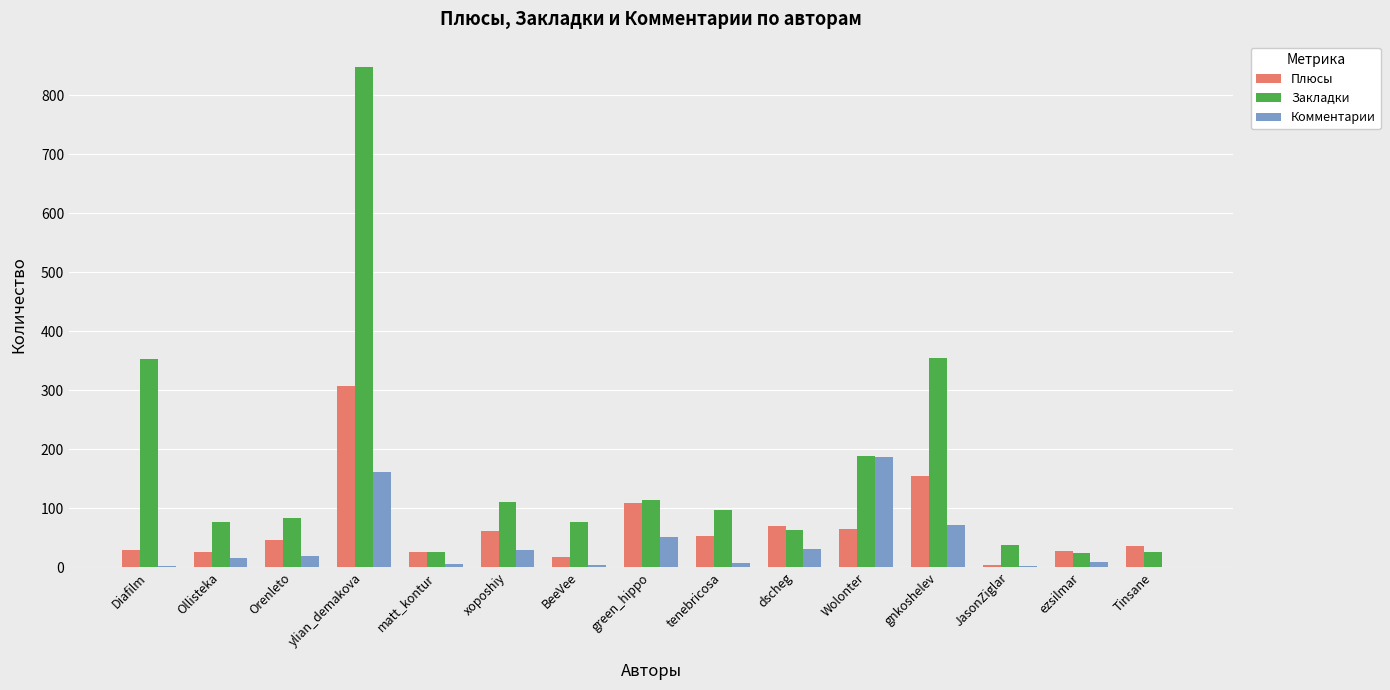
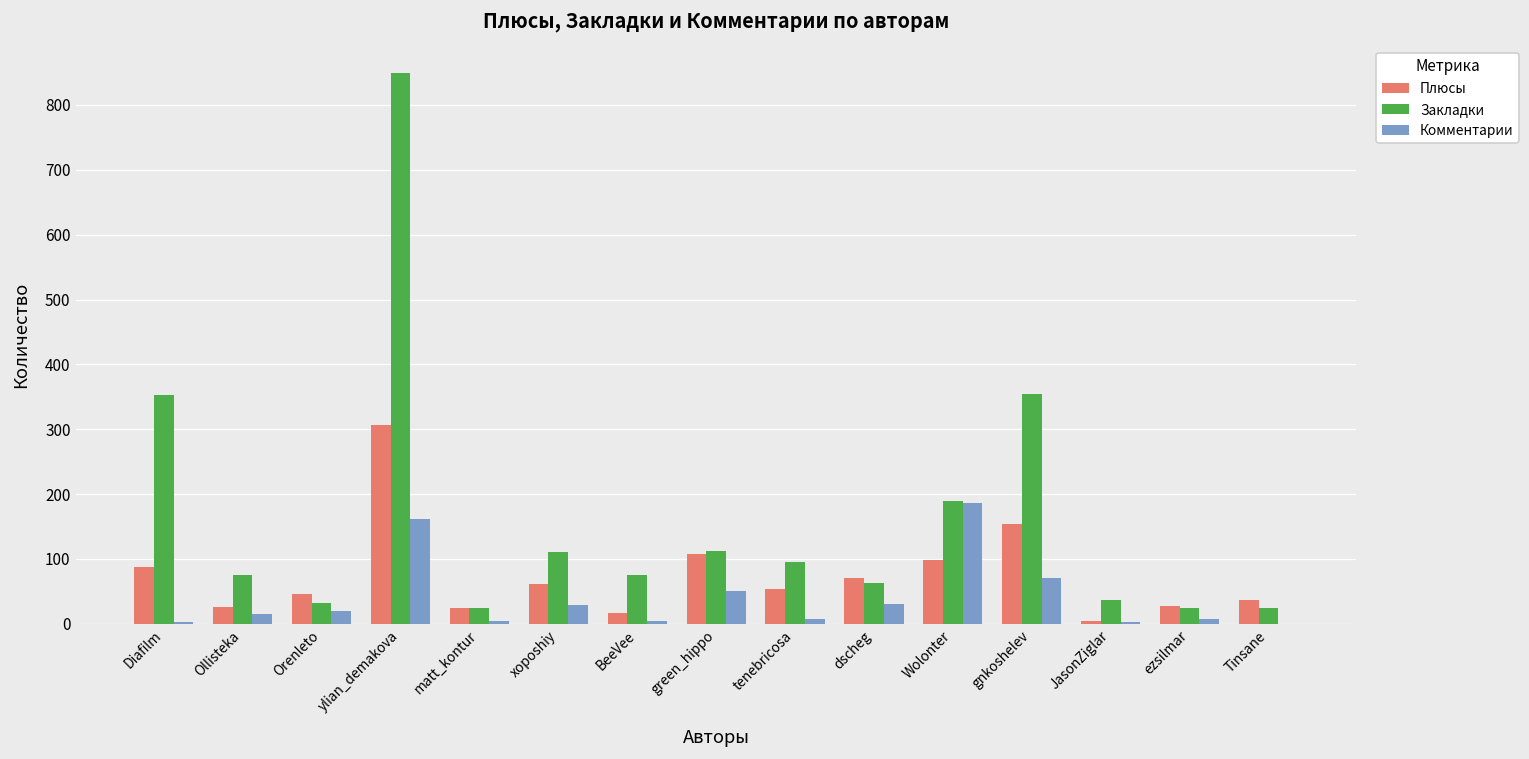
Плюсы, Diafilm: 30 -> 90
Закладки, Orenleto: 80 -> 30
Плюсы, Wolonter: 70 -> 100
